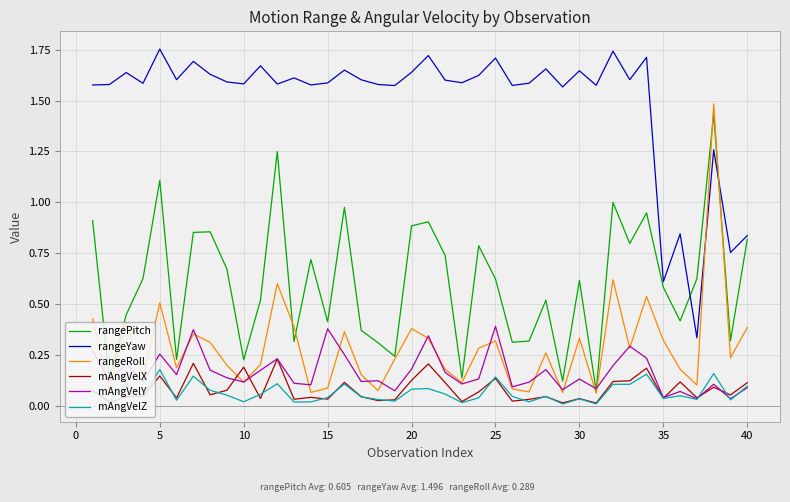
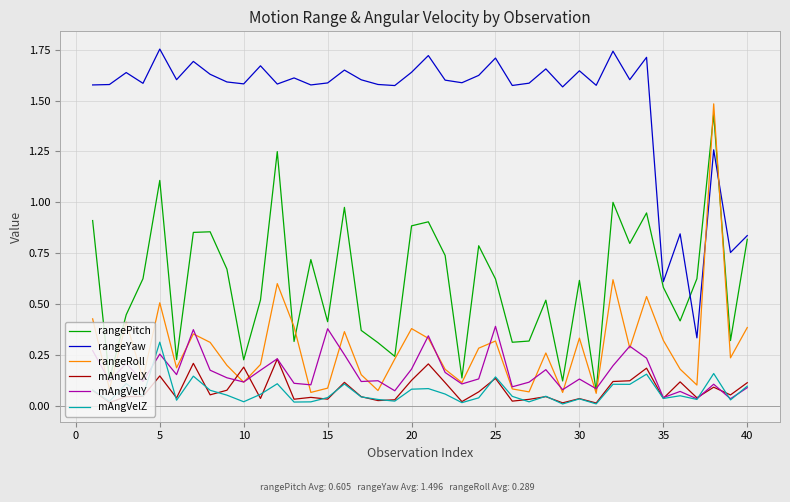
mAngVelZ, 5: 0.18 -> 0.31
